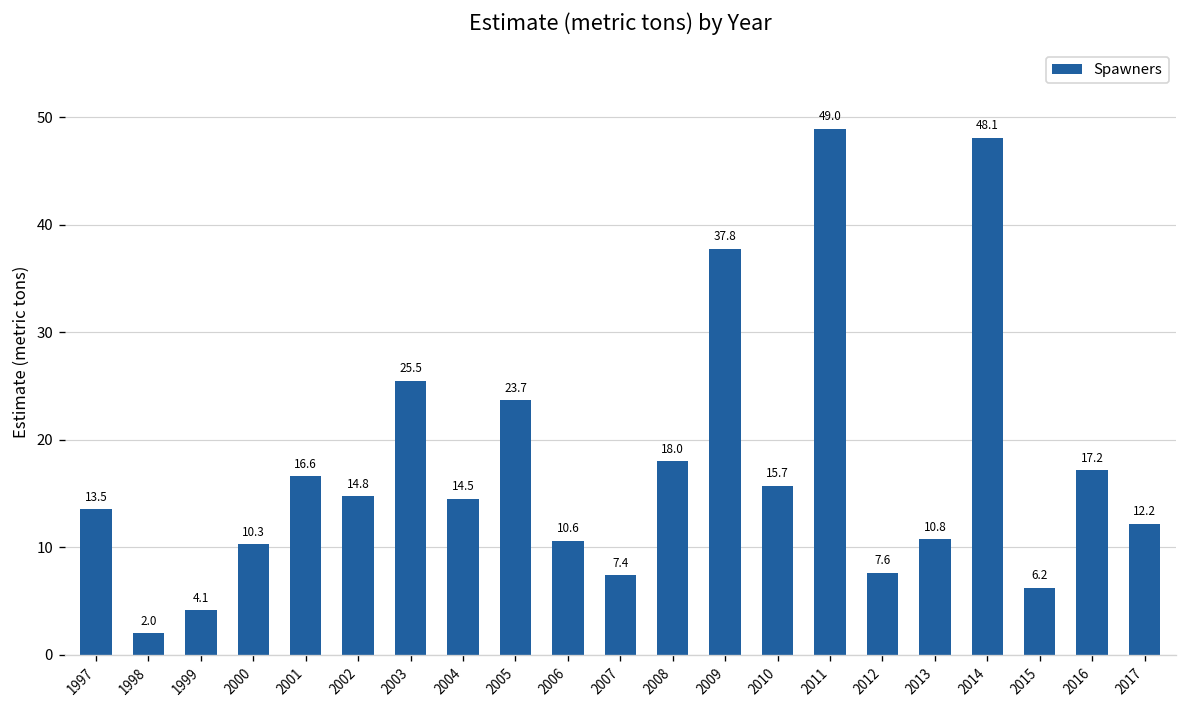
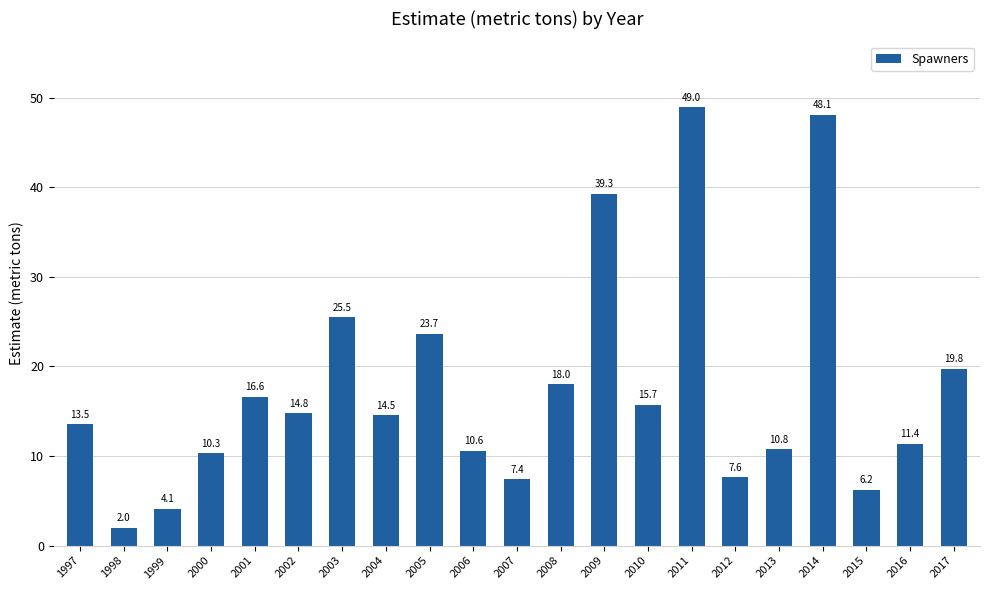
2009: 37.8 -> 39.3
2016: 17.2 -> 11.4
2017: 12.2 -> 19.8
